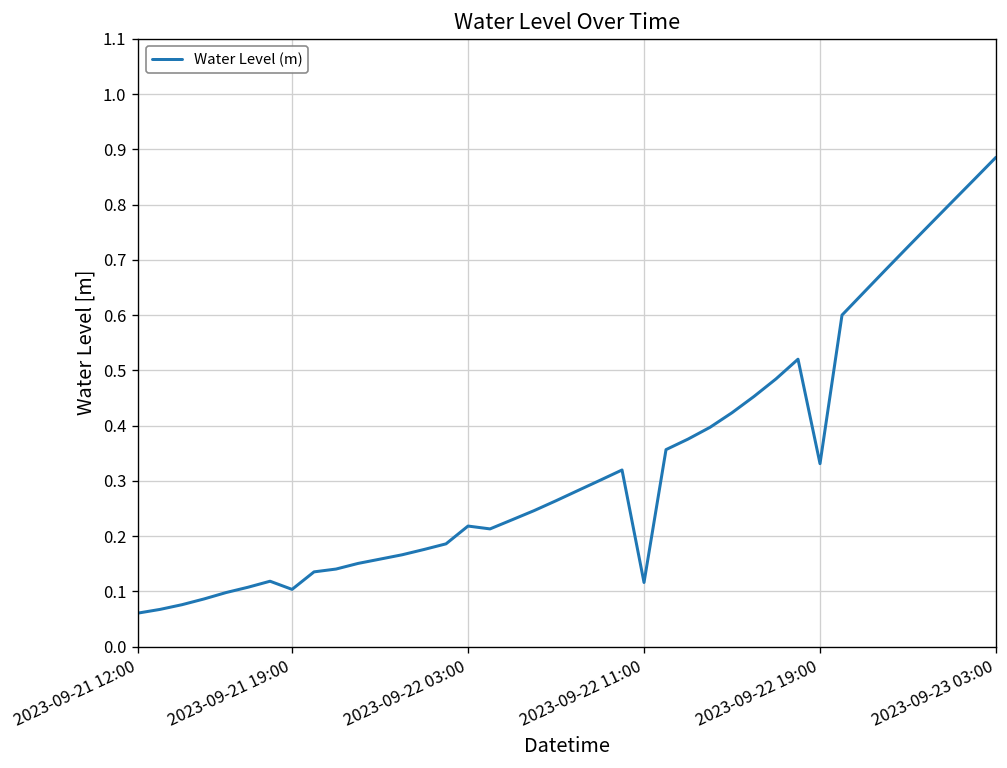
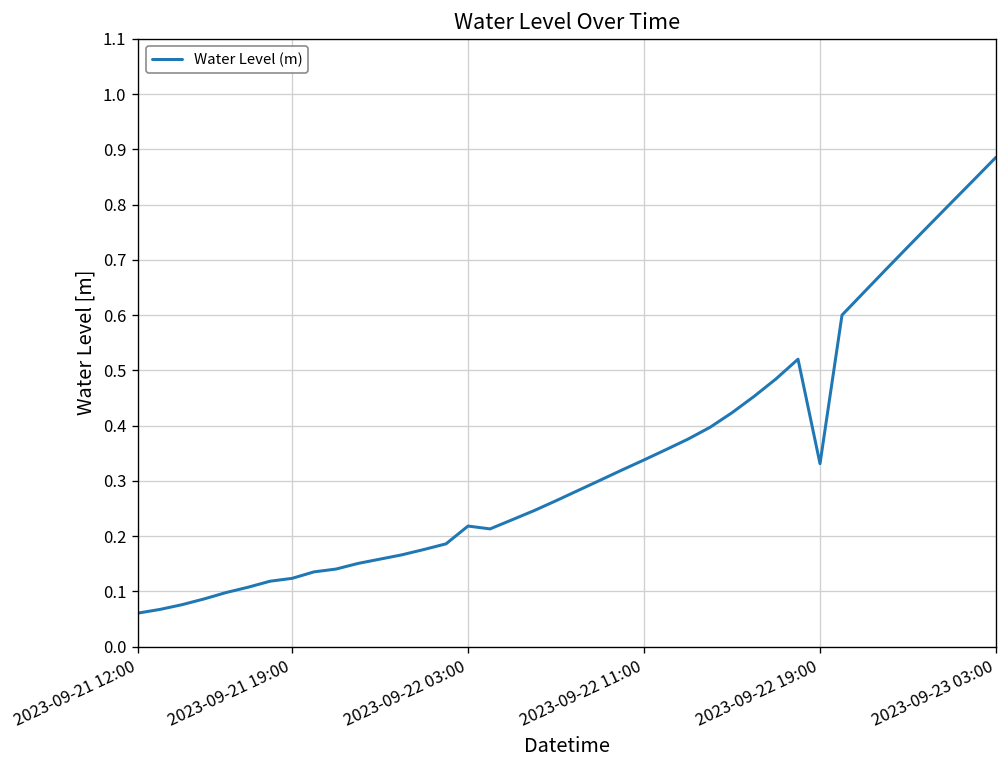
2023-09-21 19:00: 0.10 -> 0.12
2023-09-22 11:00: 0.12 -> 0.34
